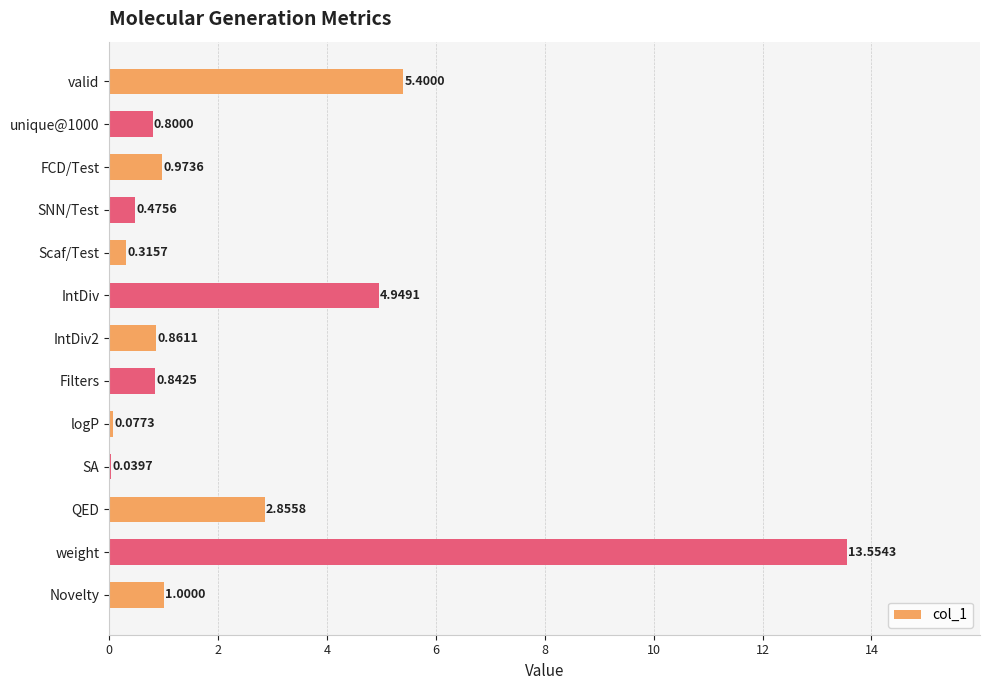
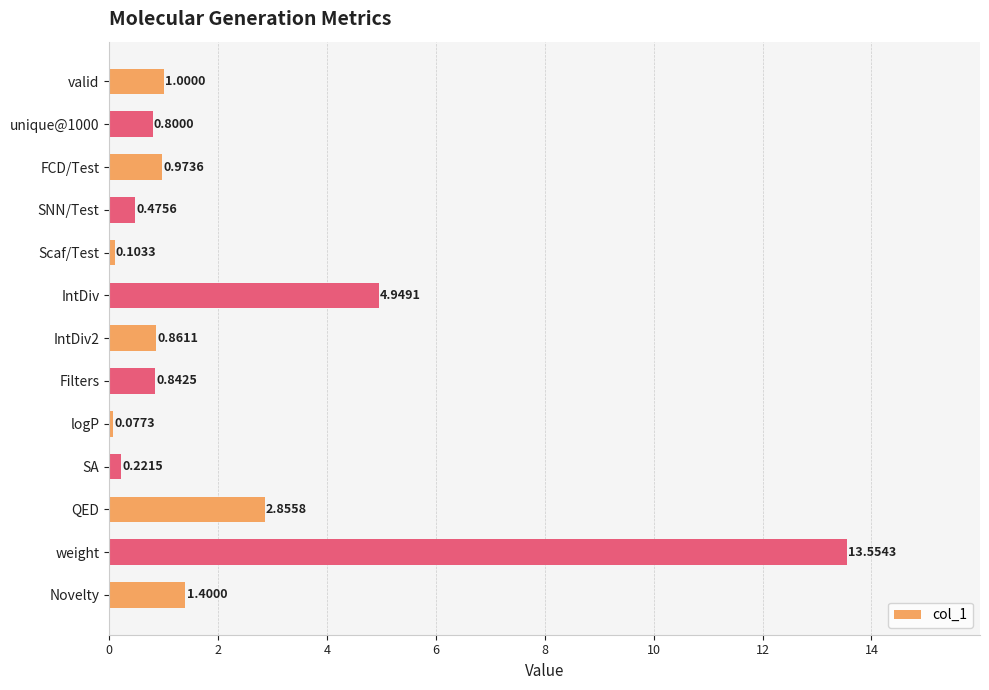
valid: 5.4000 -> 1.0000
Scaf/Test: 0.3157 -> 0.1033
SA: 0.0397 -> 0.2215
Novelty: 1.0000 -> 1.4000
